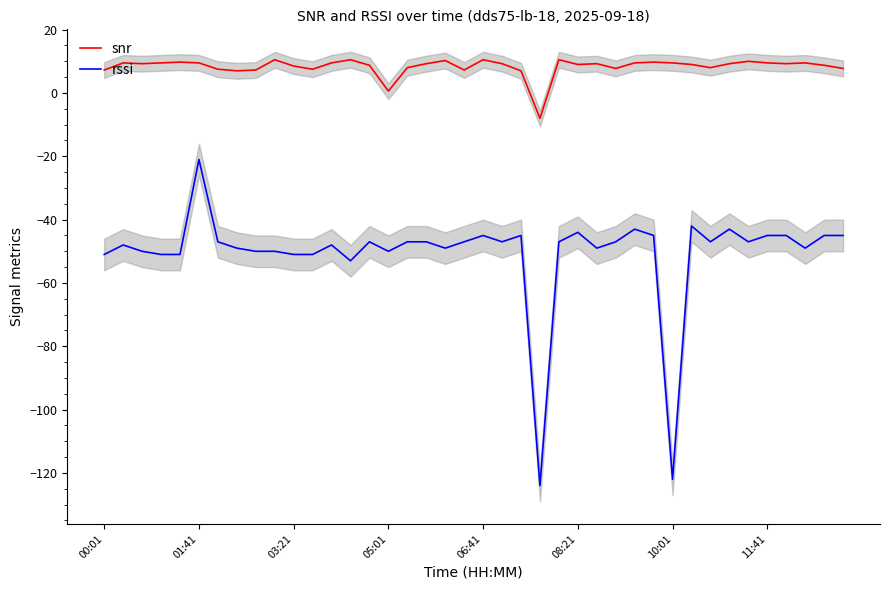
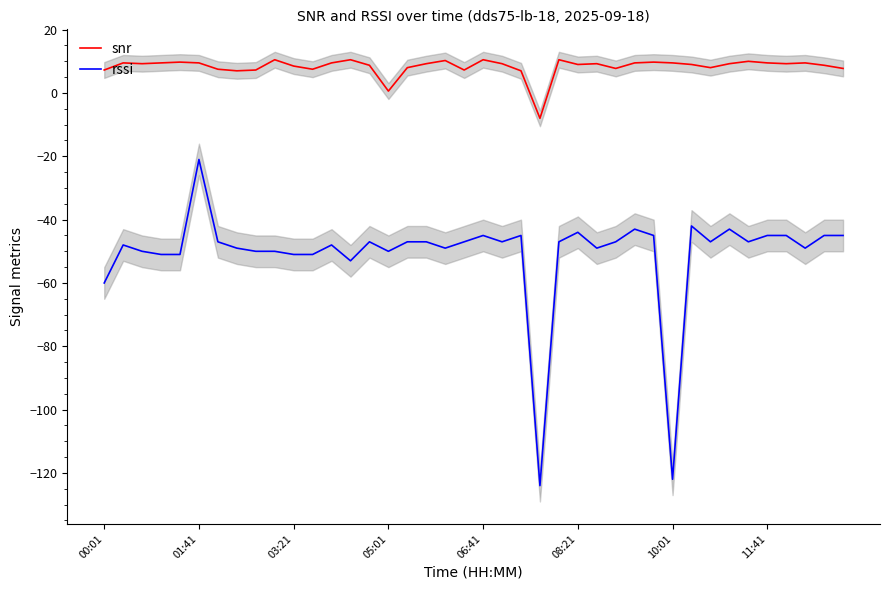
rssi, 00:01: -51 -> -60
